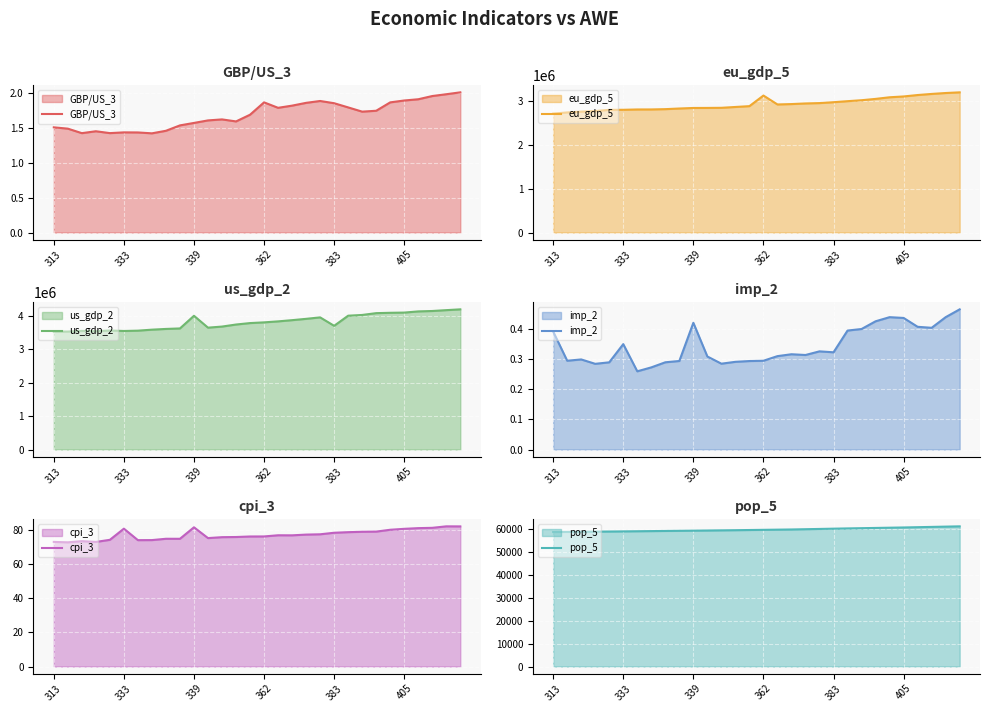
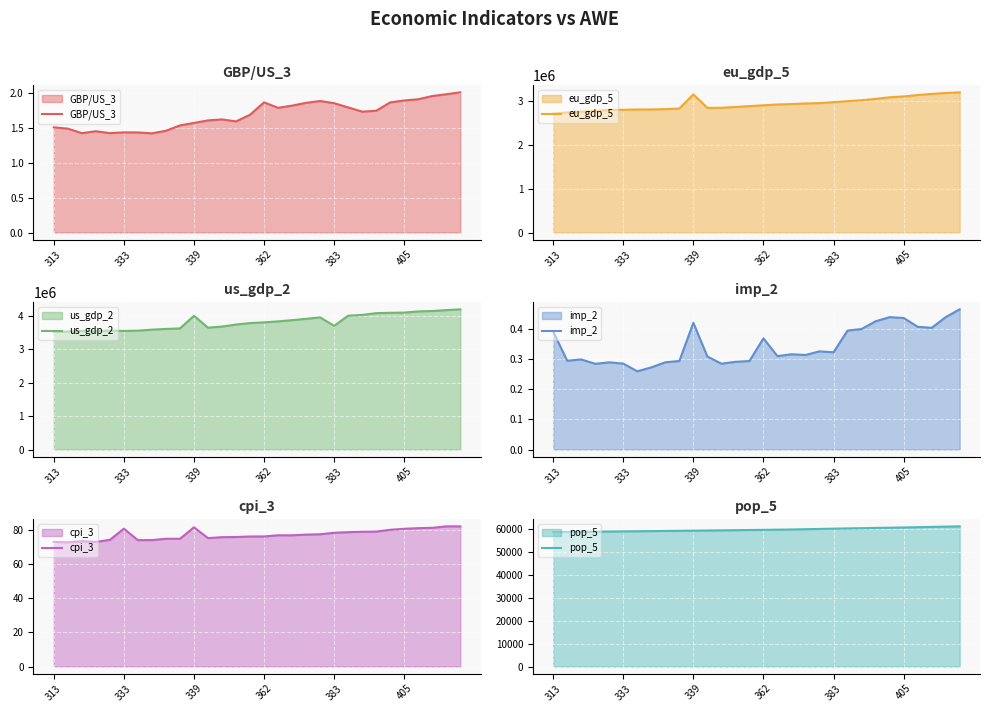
eu_gdp_5, 339: 2800000 -> 3200000
eu_gdp_5, 362: 3100000 -> 2900000
imp_2, 333: 0.35 -> 0.29
imp_2, 362: 0.30 -> 0.37
